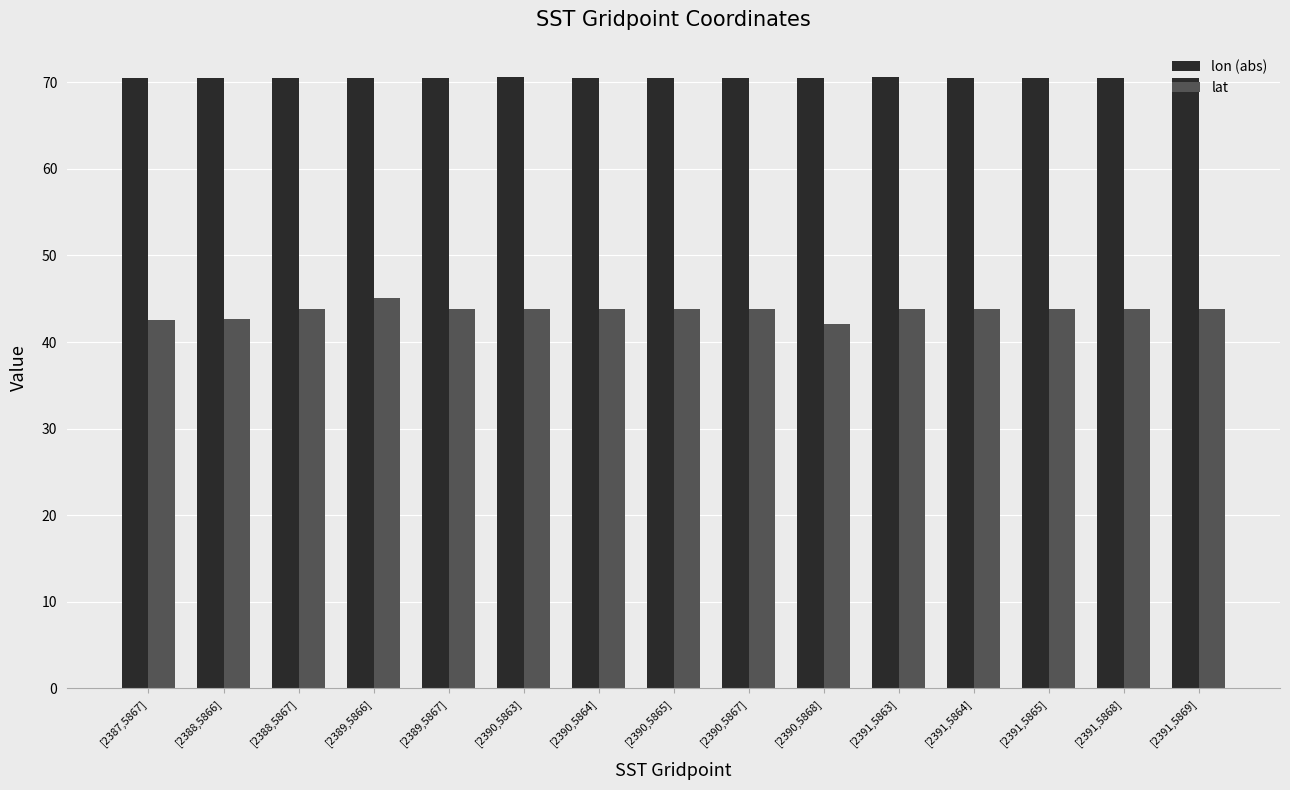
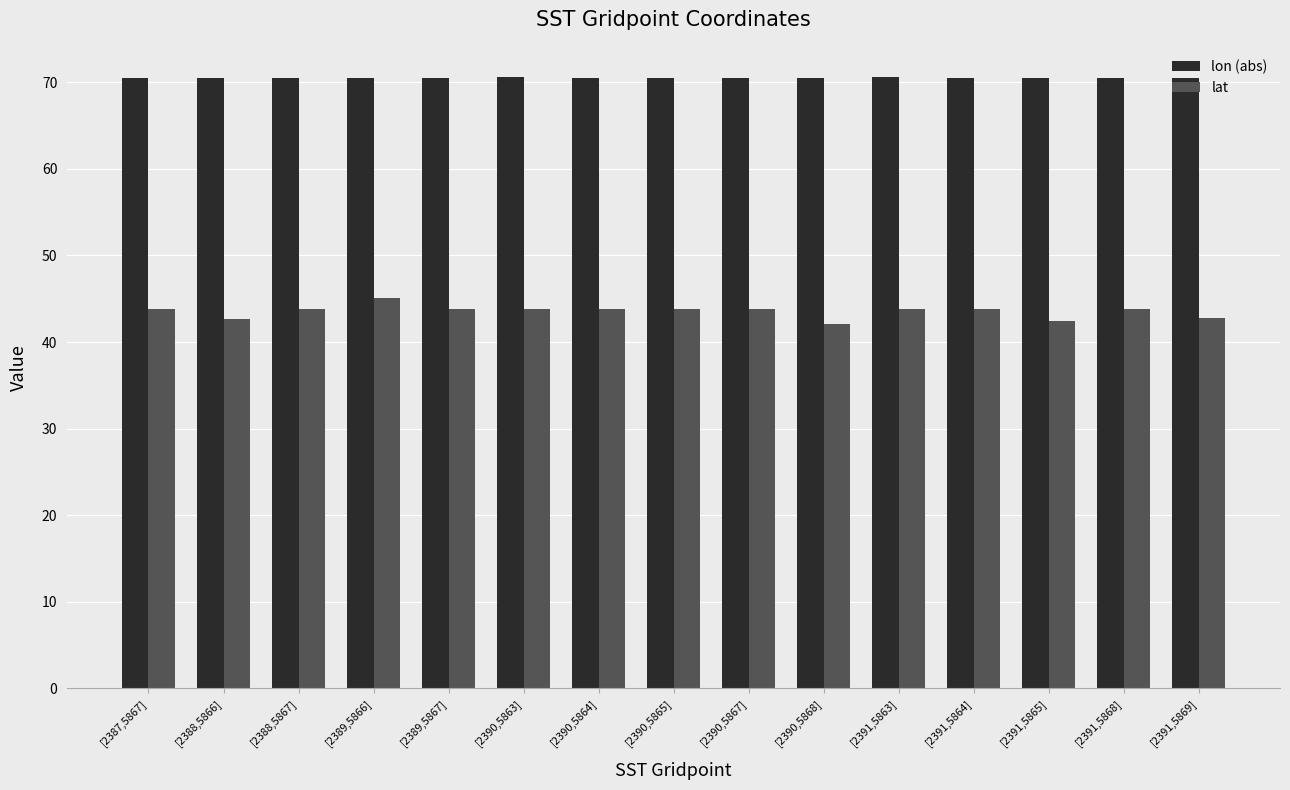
lat, [2387,5867]: 43 -> 44
lat, [2391,5865]: 44 -> 42
lat, [2391,5869]: 44 -> 43
